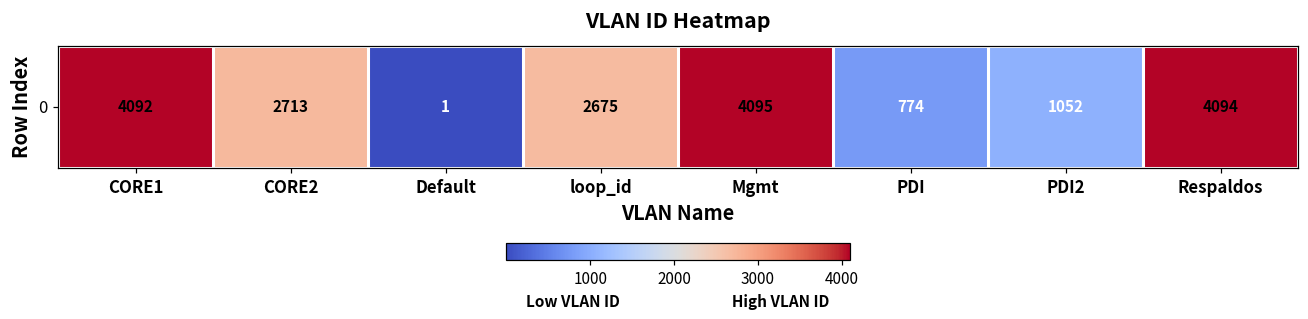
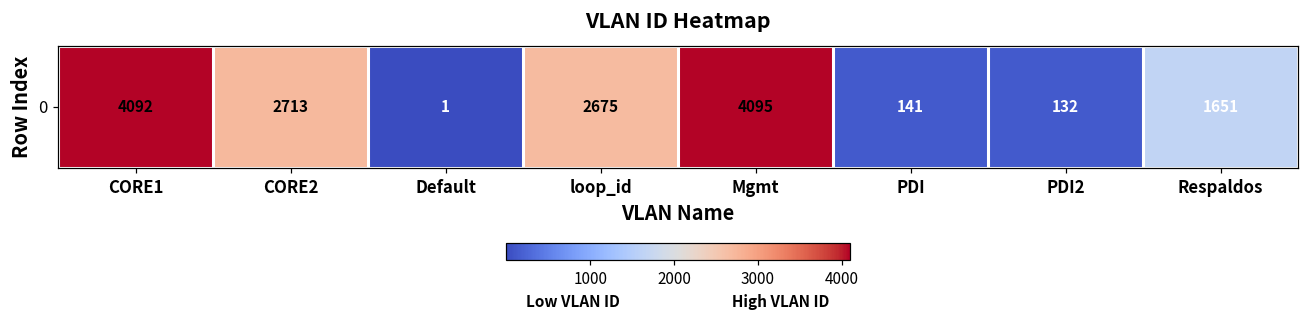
0, PDI: 774 -> 141
0, PDI2: 1052 -> 132
0, Respaldos: 4094 -> 1651
